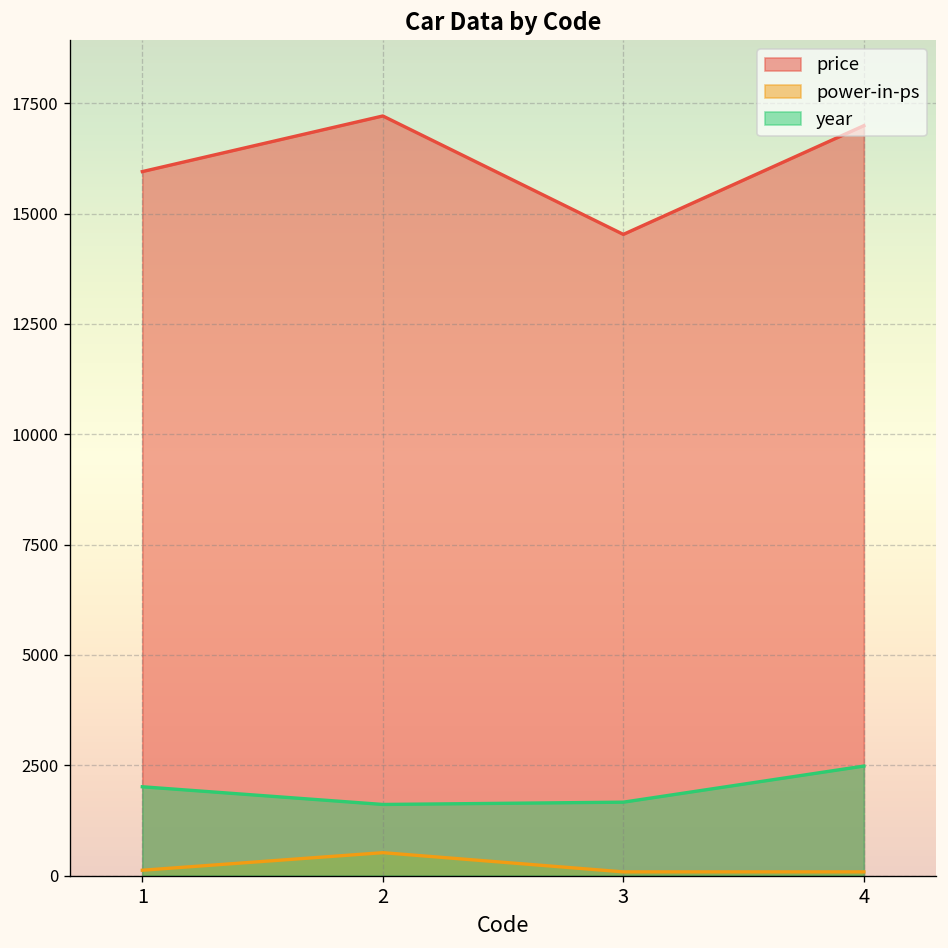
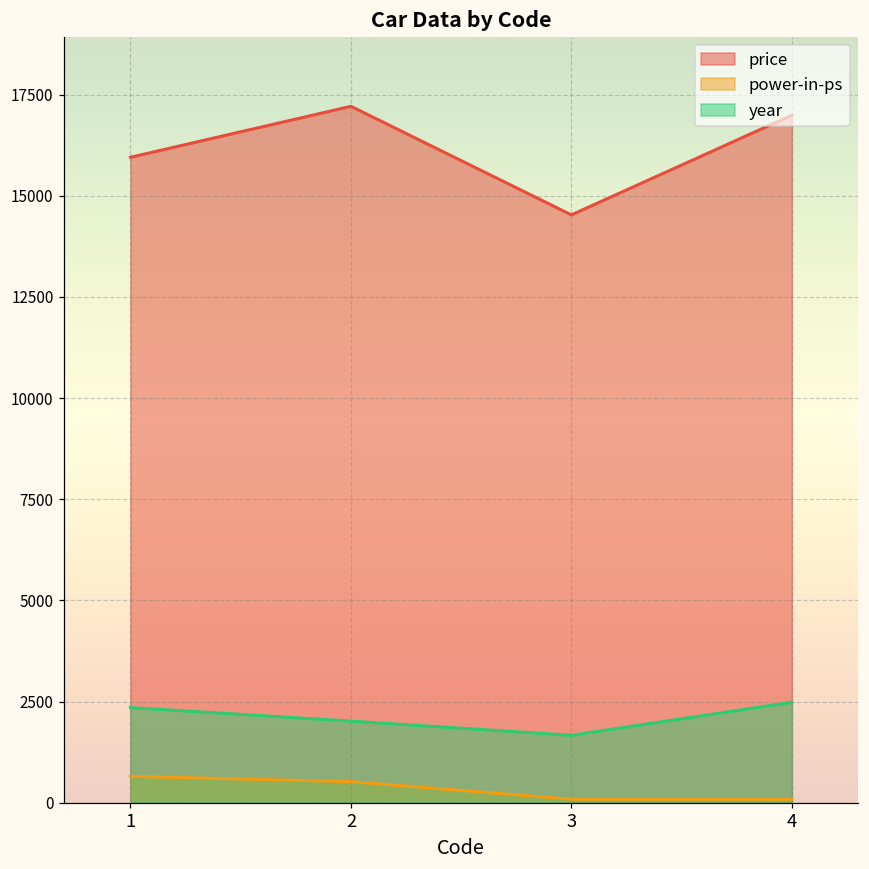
power-in-ps, 1: 100 -> 700
year, 1: 2000 -> 2400
year, 2: 1600 -> 2000
